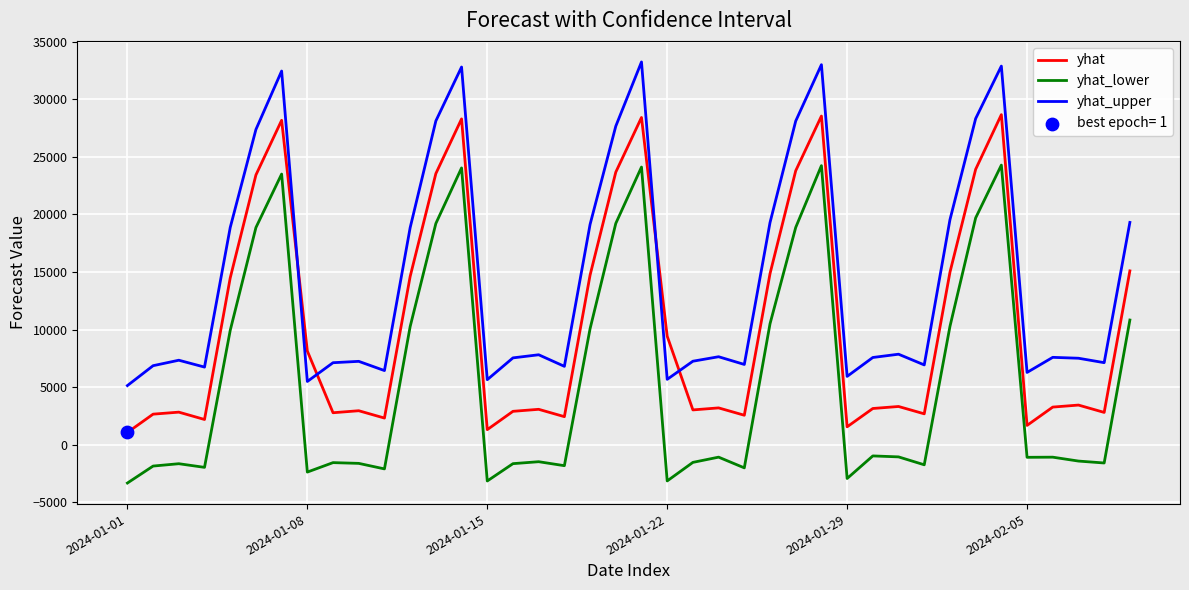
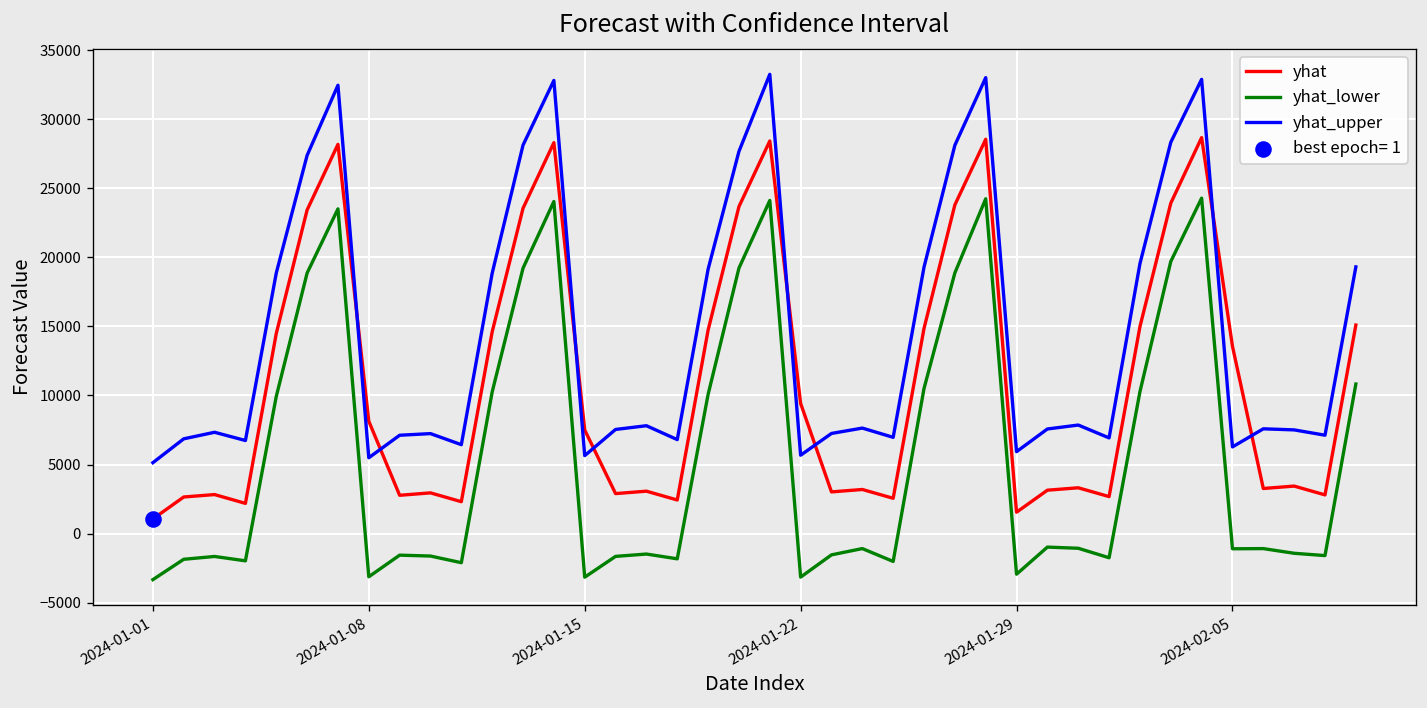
yhat_lower, 2024-01-08: -2400 -> -3100
yhat, 2024-01-15: 1300 -> 7500
yhat, 2024-02-05: 1700 -> 13600
